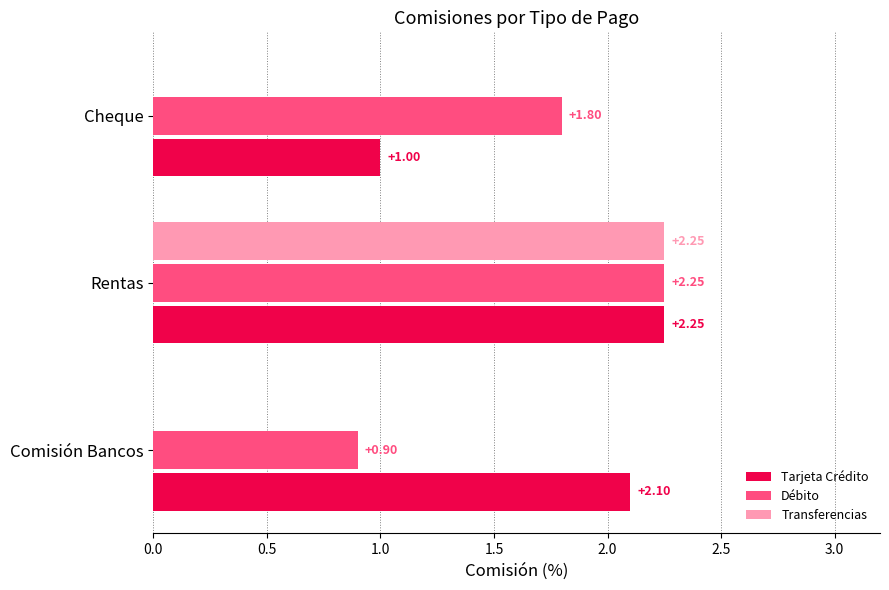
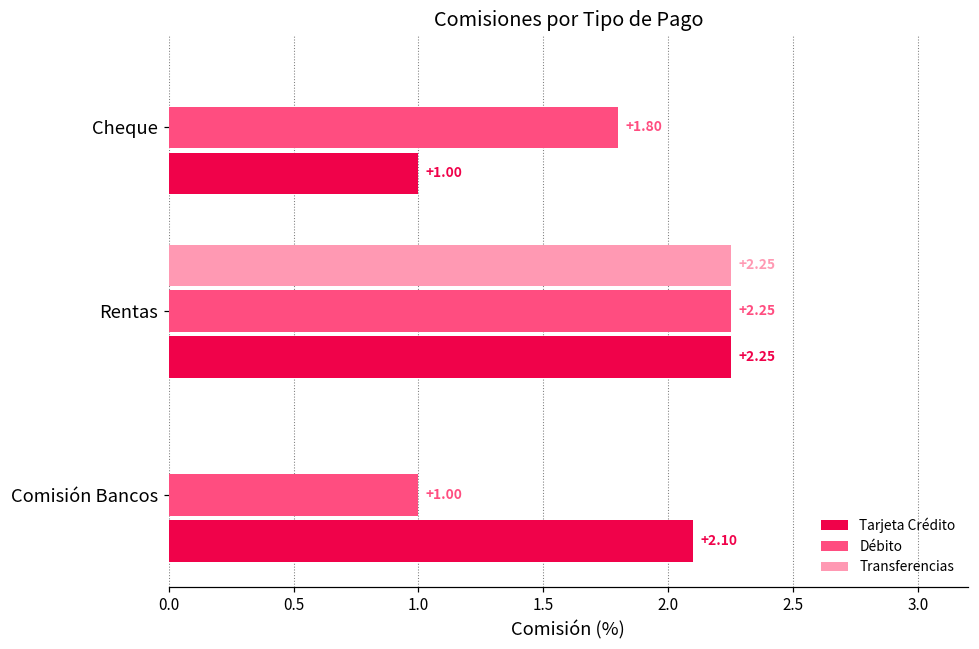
Débito, Comisión Bancos: +0.90 -> +1.00
